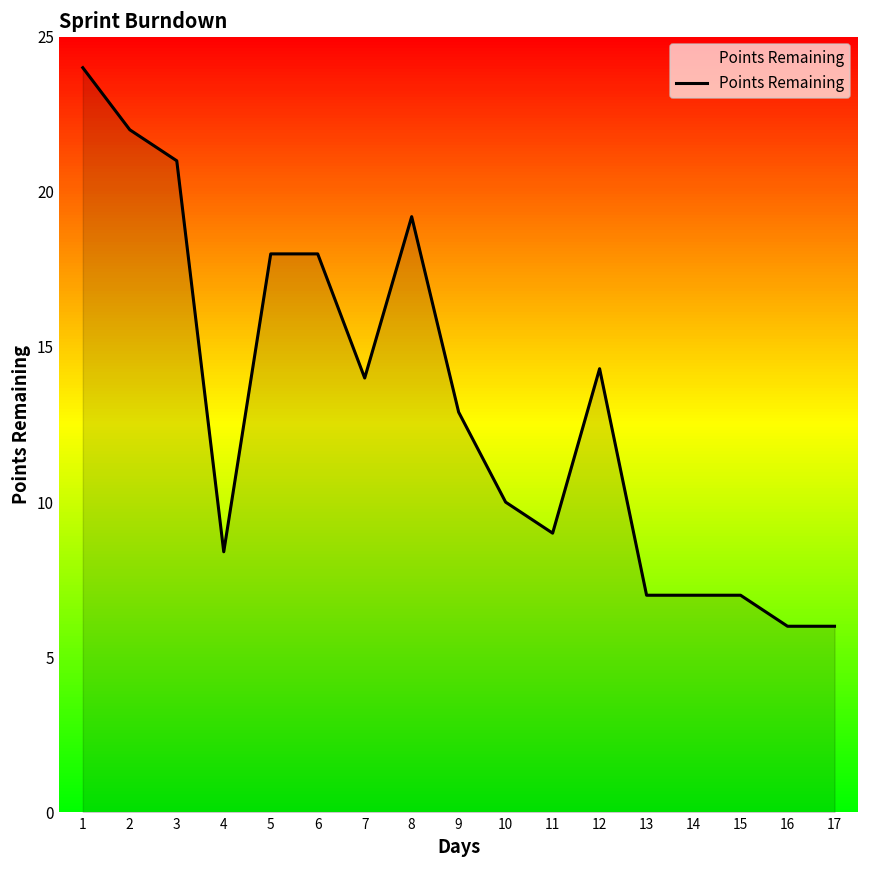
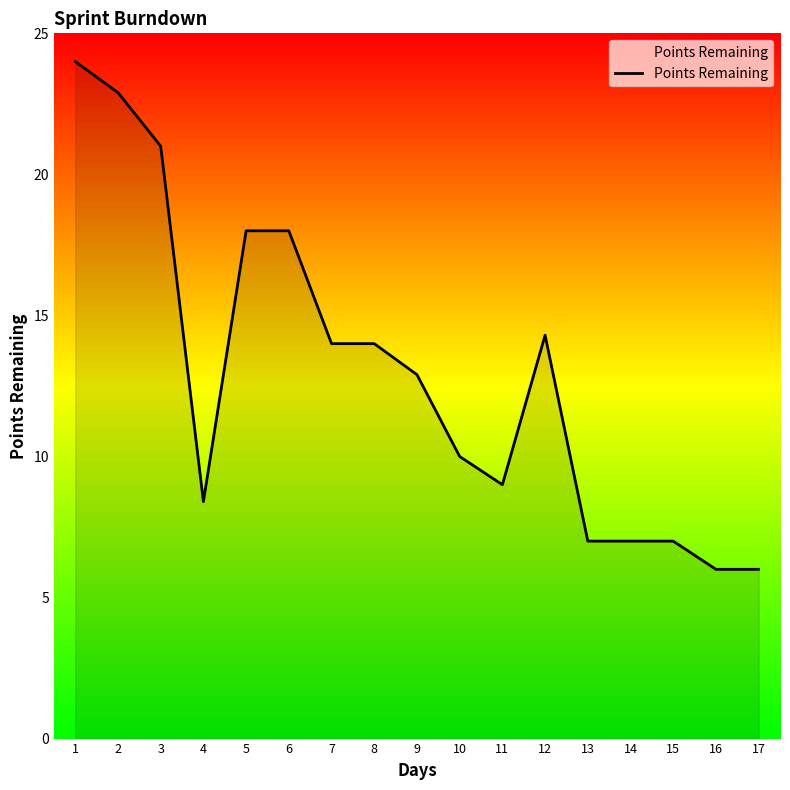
2: 22.0 -> 22.9
8: 19.2 -> 14.0
